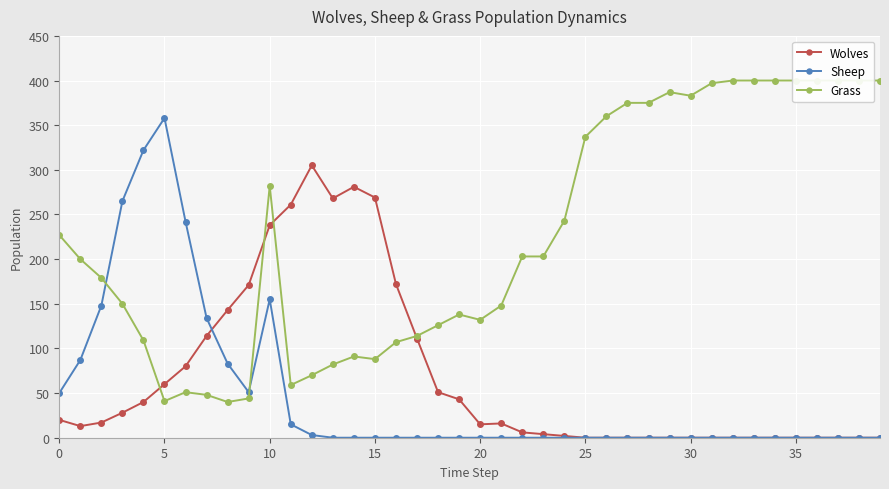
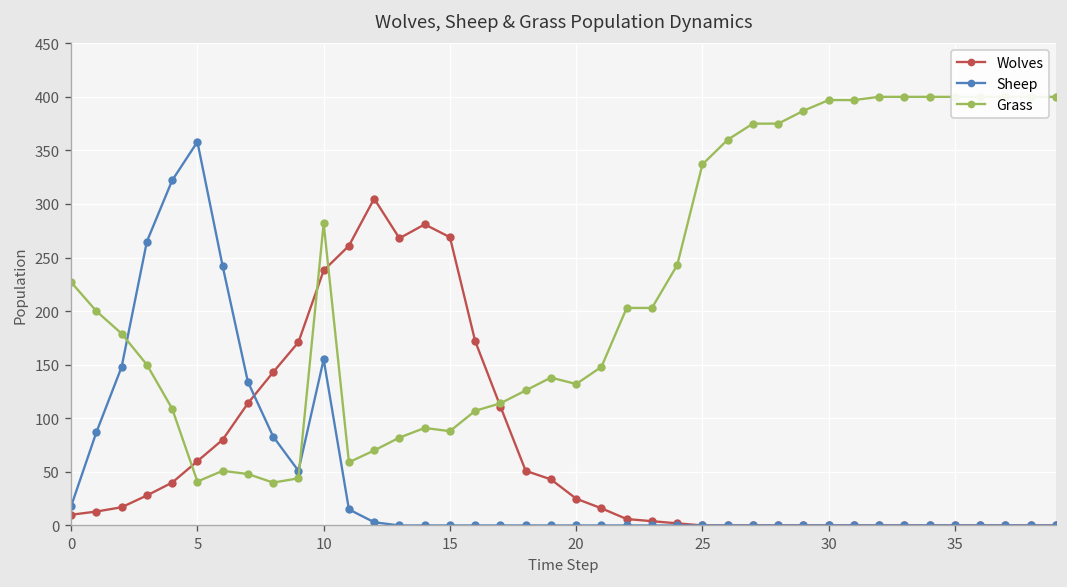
Wolves, 0: 20 -> 10
Sheep, 0: 50 -> 20
Wolves, 20: 20 -> 30
Grass, 30: 380 -> 400
